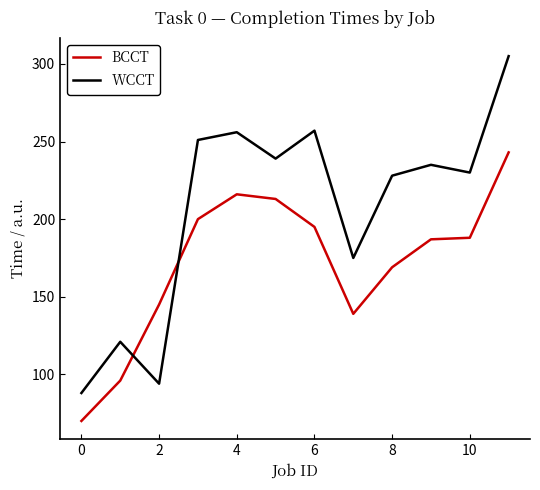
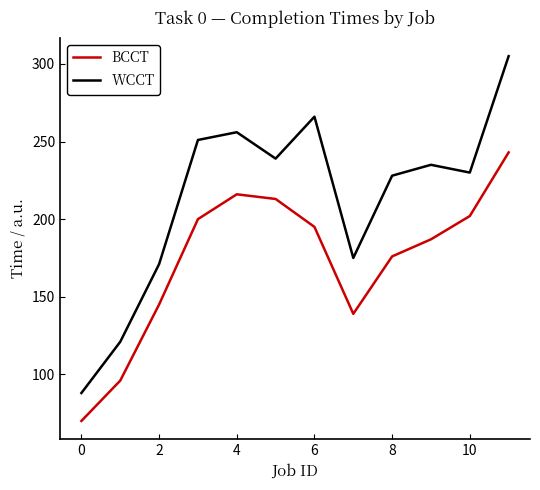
WCCT, 2: 94 -> 171
WCCT, 6: 257 -> 266
BCCT, 8: 169 -> 176
BCCT, 10: 188 -> 202
